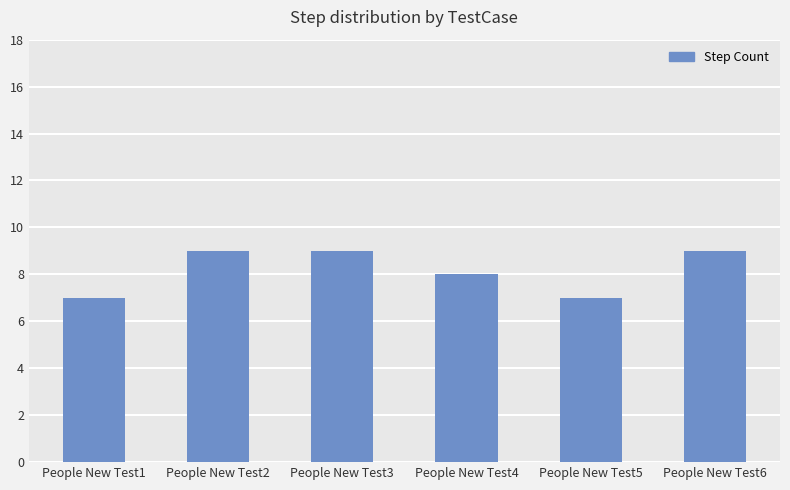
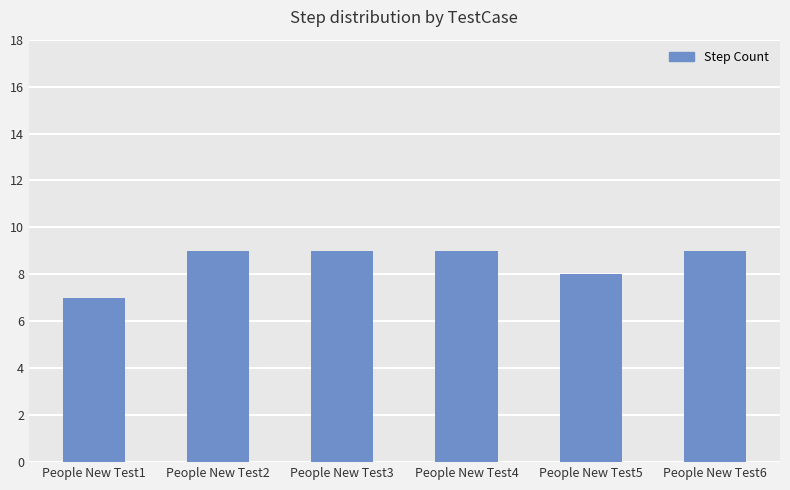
People New Test4: 8 -> 9
People New Test5: 7 -> 8
